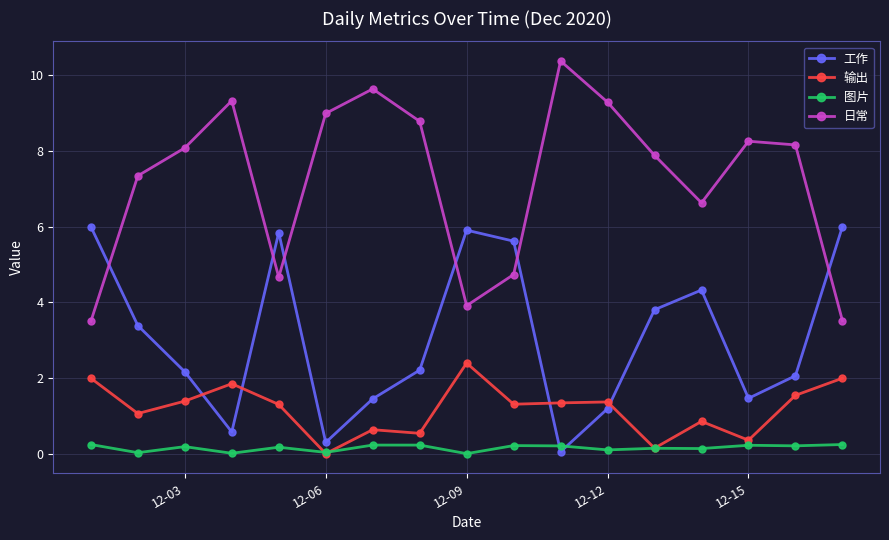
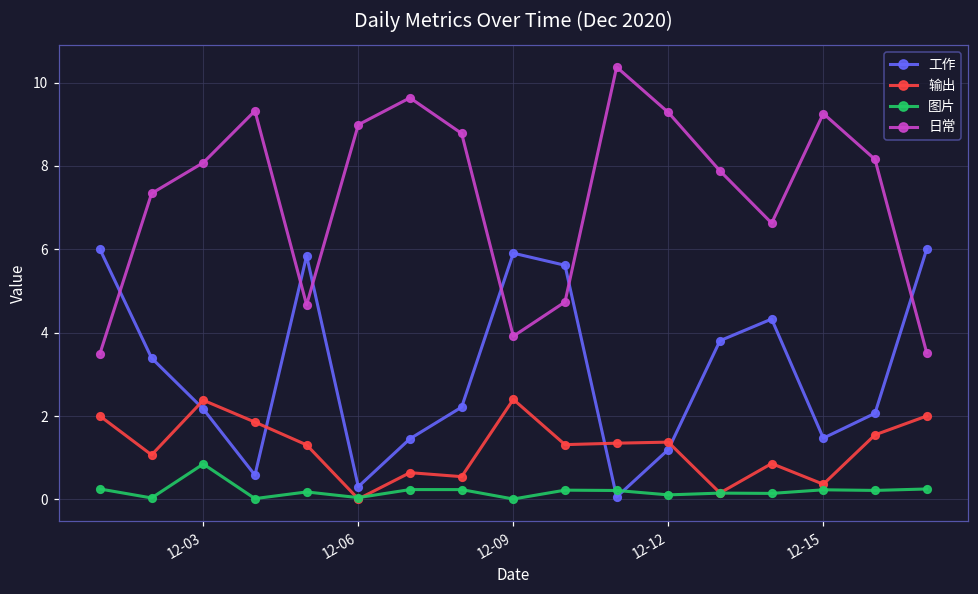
输出, 12-03: 1.4 -> 2.4
图片, 12-03: 0.2 -> 0.8
日常, 12-15: 8.3 -> 9.3
